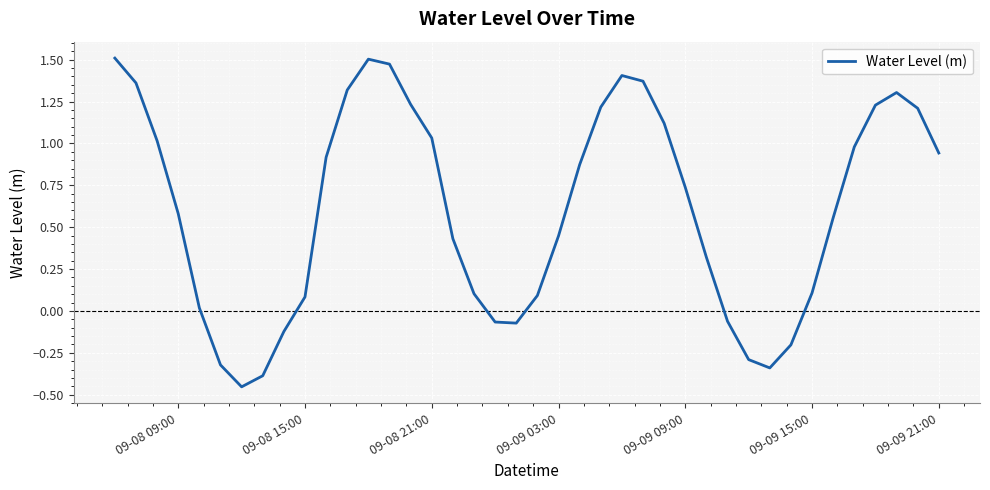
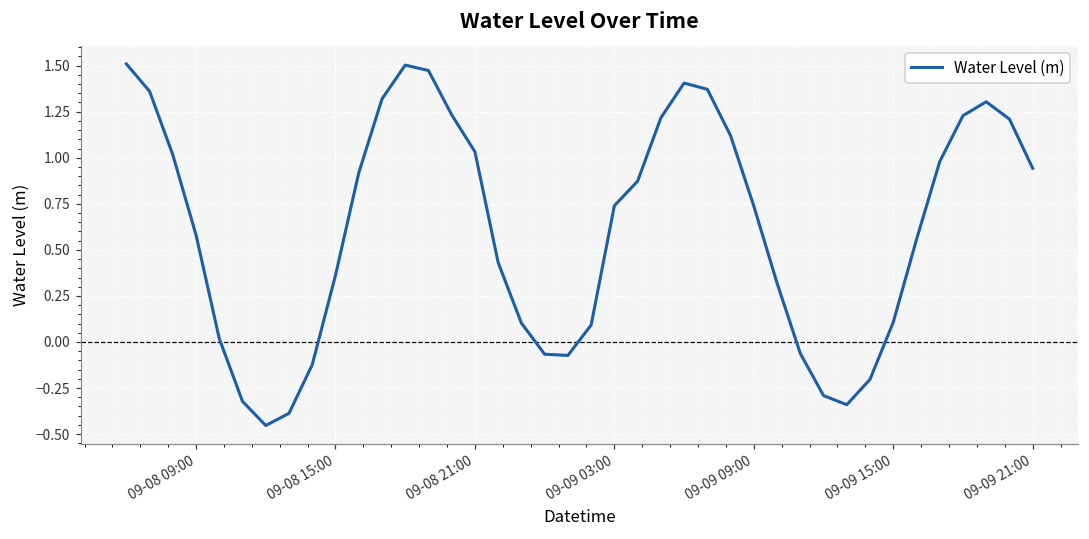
09-08 15:00: 0.08 -> 0.36
09-09 03:00: 0.45 -> 0.74
